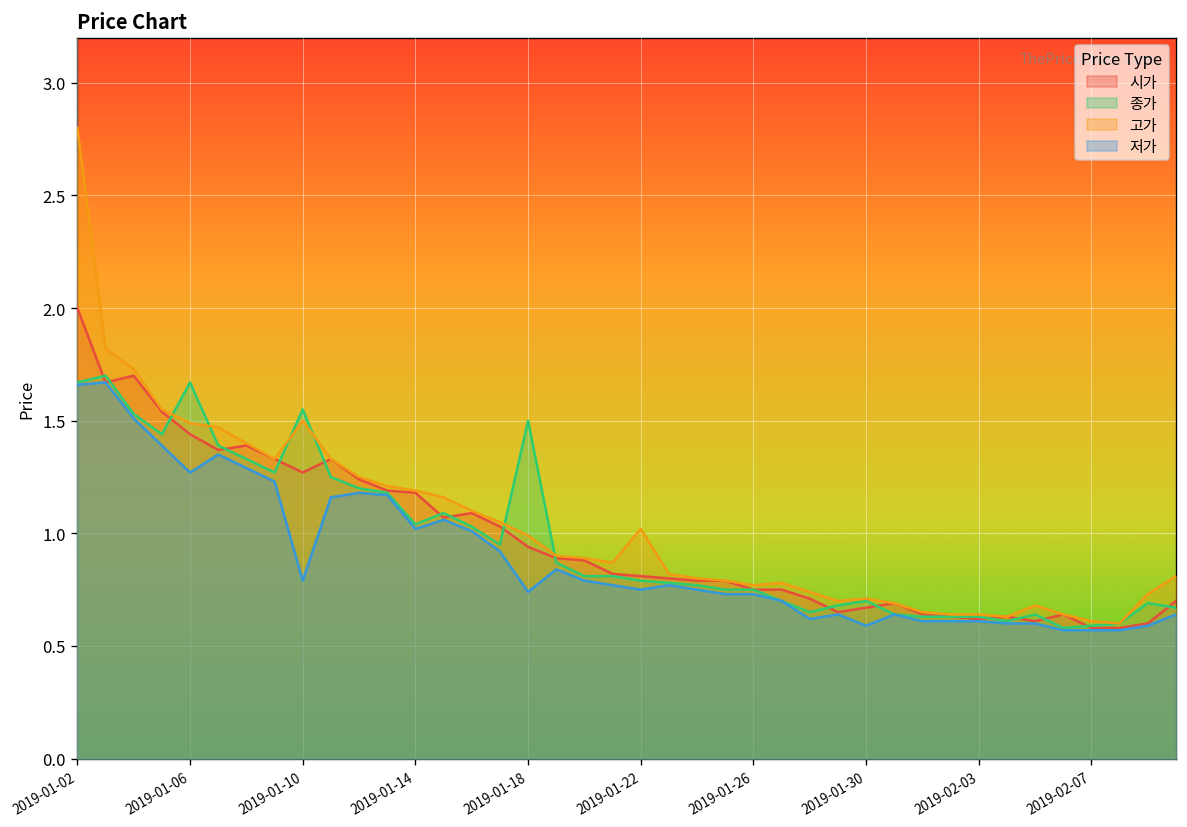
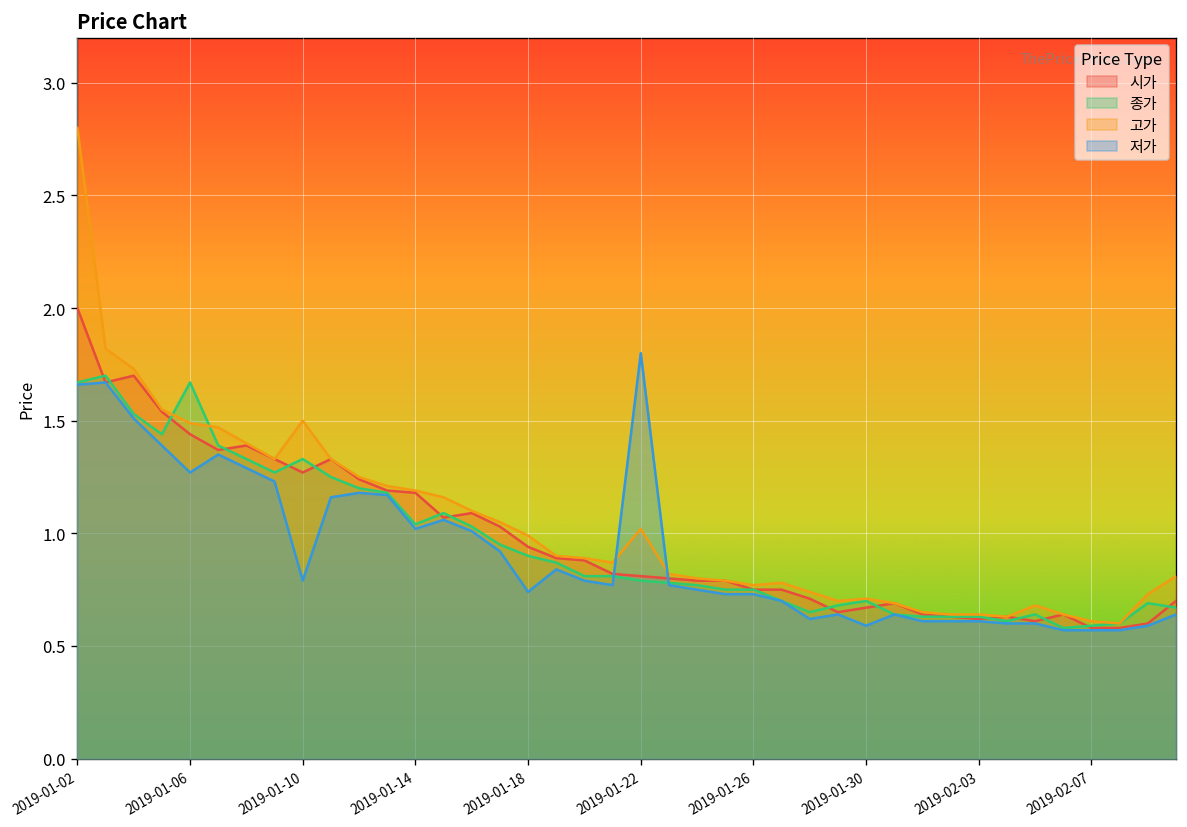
종가, 2019-01-10: 1.55 -> 1.33
종가, 2019-01-18: 1.5 -> 0.9
저가, 2019-01-22: 0.75 -> 1.80
